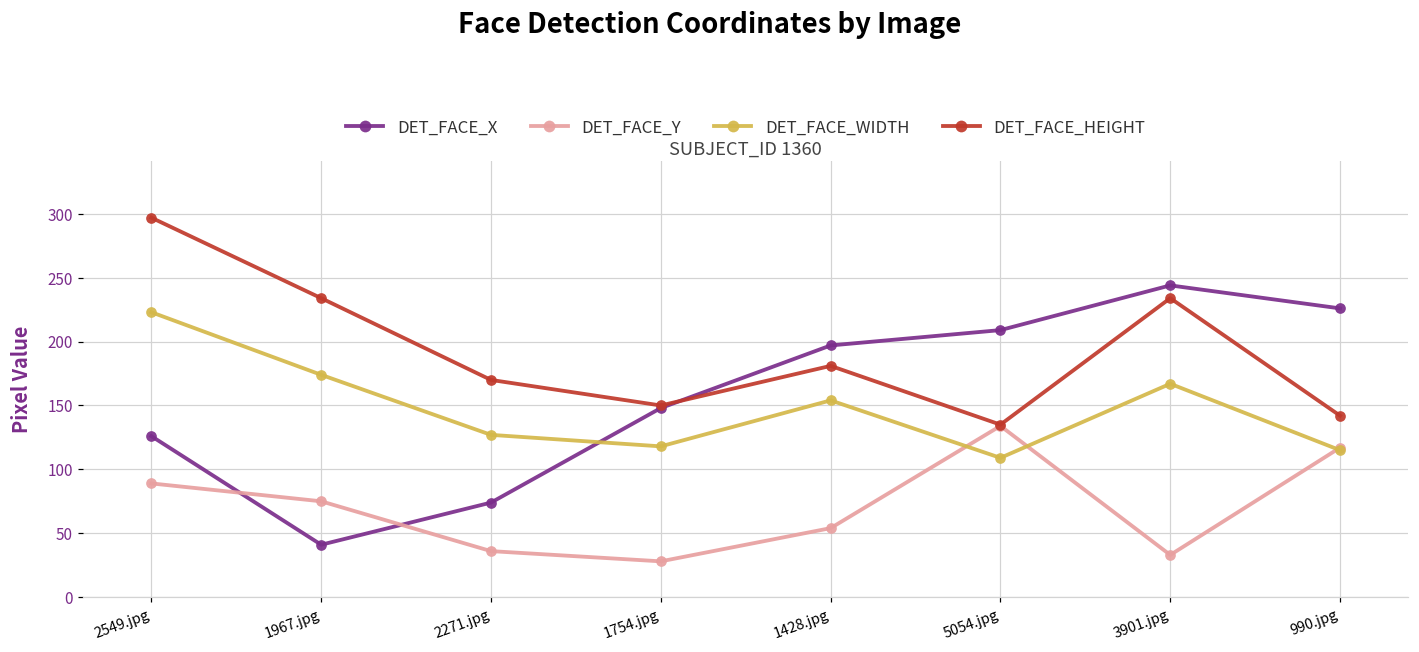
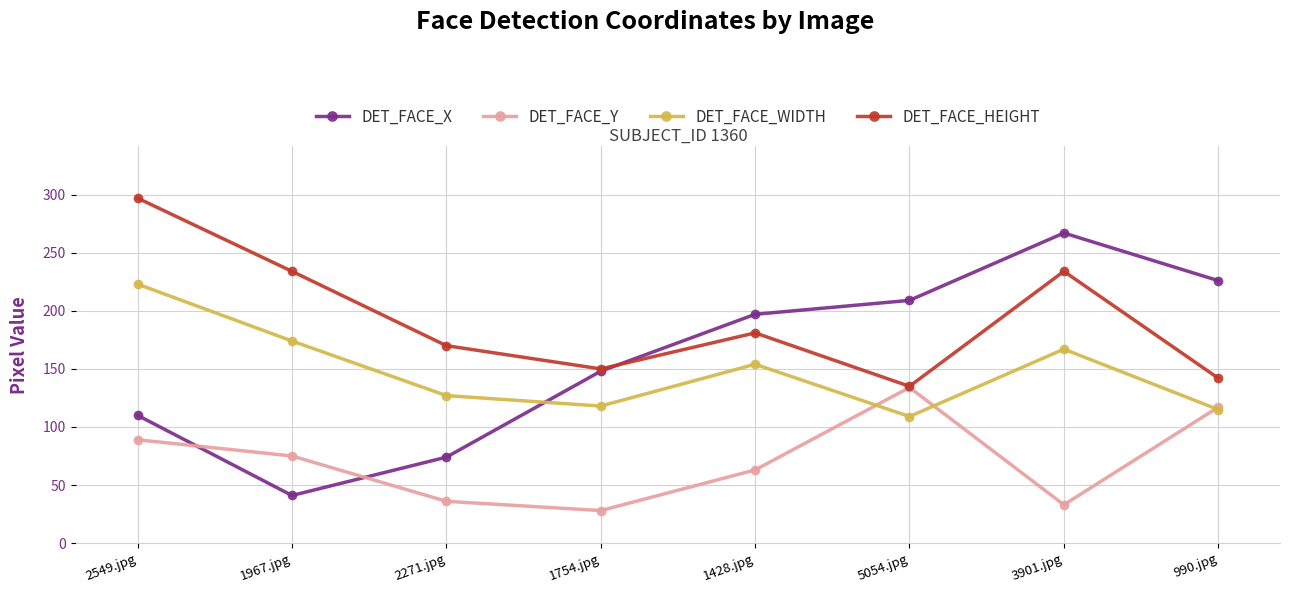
DET_FACE_X, 2549.jpg: 126 -> 110
DET_FACE_Y, 1428.jpg: 54 -> 63
DET_FACE_X, 3901.jpg: 244 -> 267
